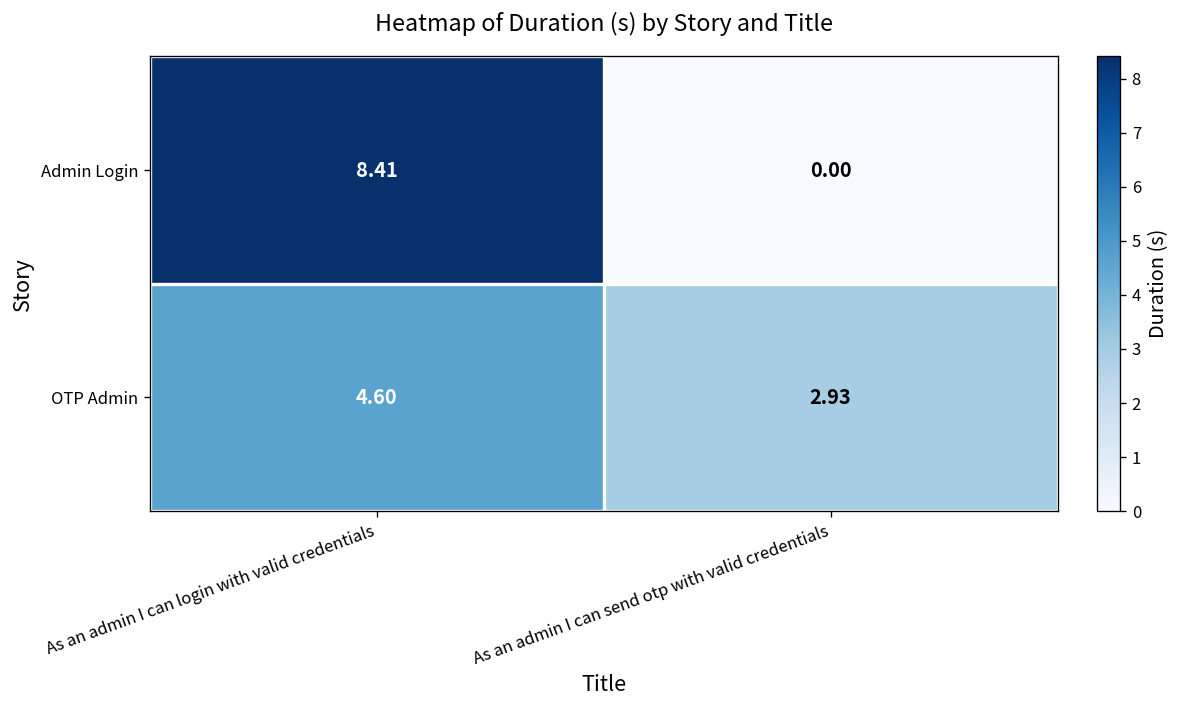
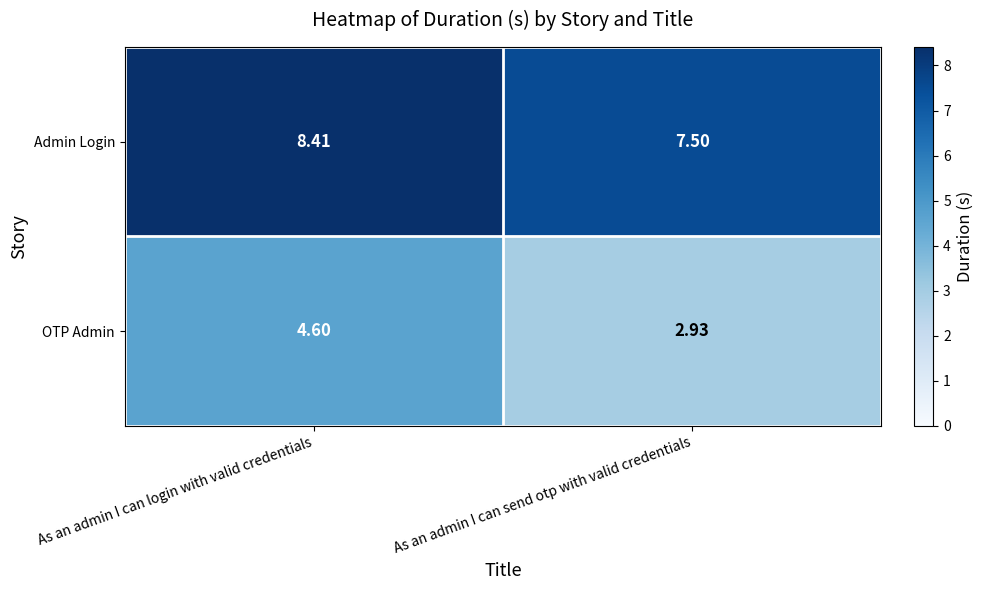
Admin Login, As an admin I can send otp with valid credentials: 0.00 -> 7.50
